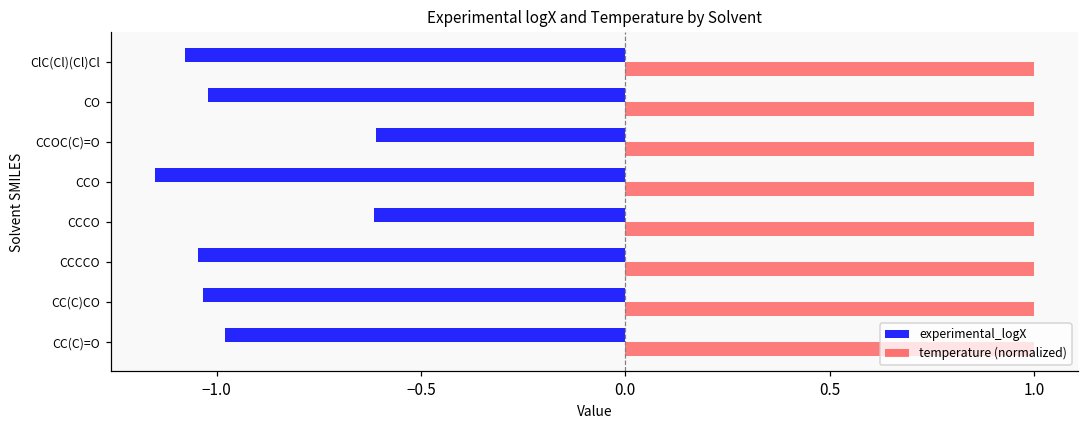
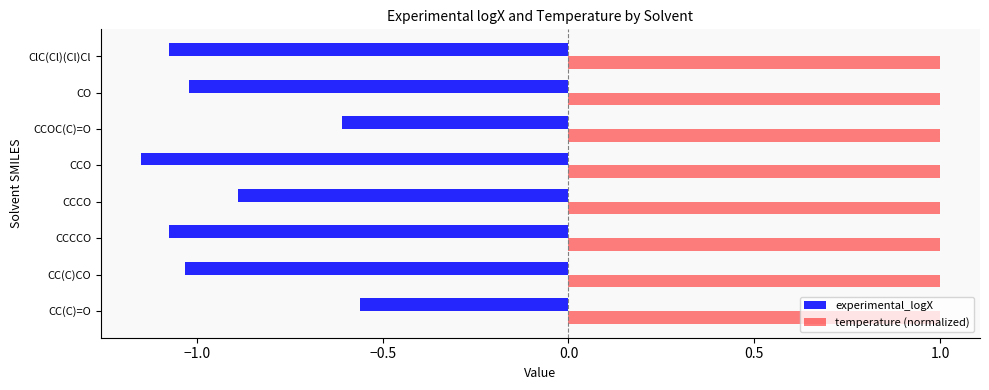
experimental_logX, CCCO: -0.62 -> -0.89
experimental_logX, CCCCO: -1.05 -> -1.07
experimental_logX, CC(C)=O: -0.98 -> -0.56
